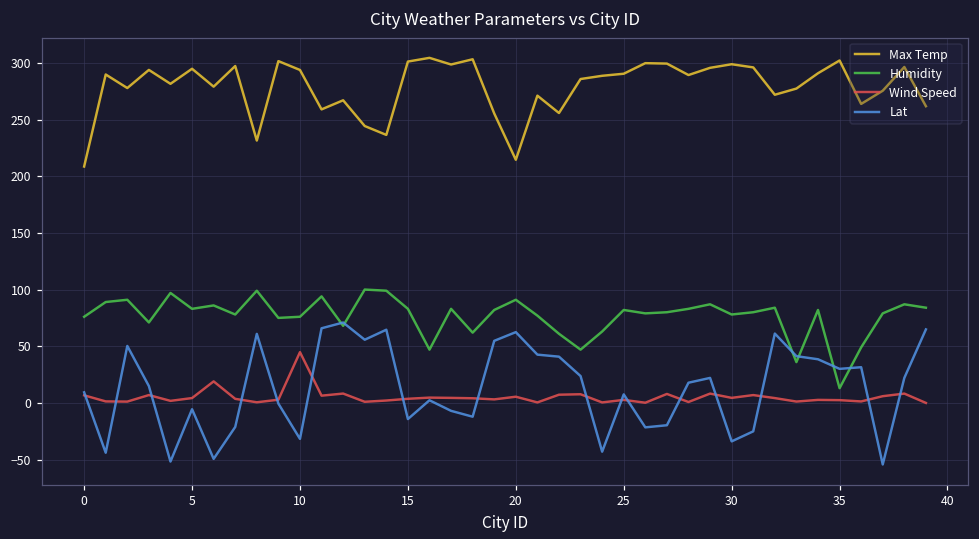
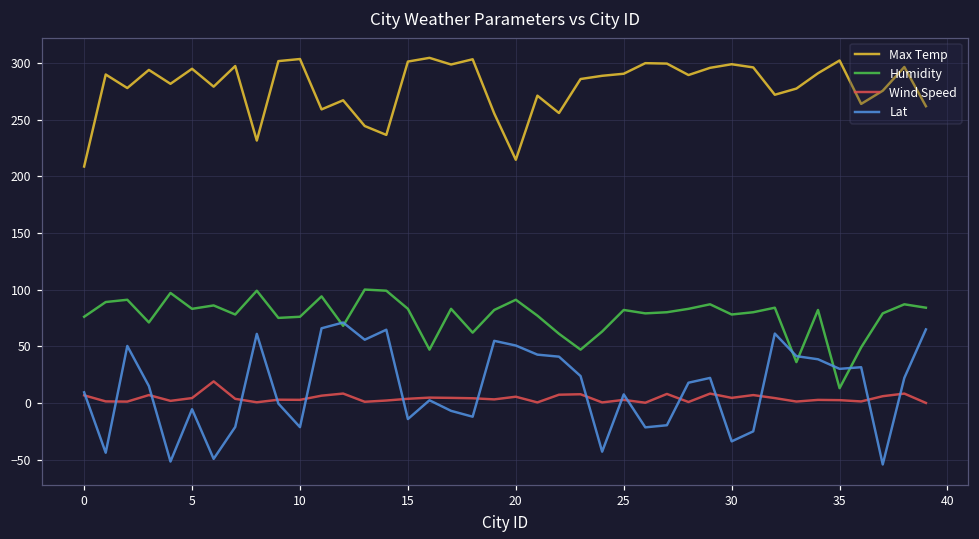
Max Temp, 10: 294 -> 303
Wind Speed, 10: 45 -> 3
Lat, 10: -32 -> -21
Lat, 20: 62 -> 51
